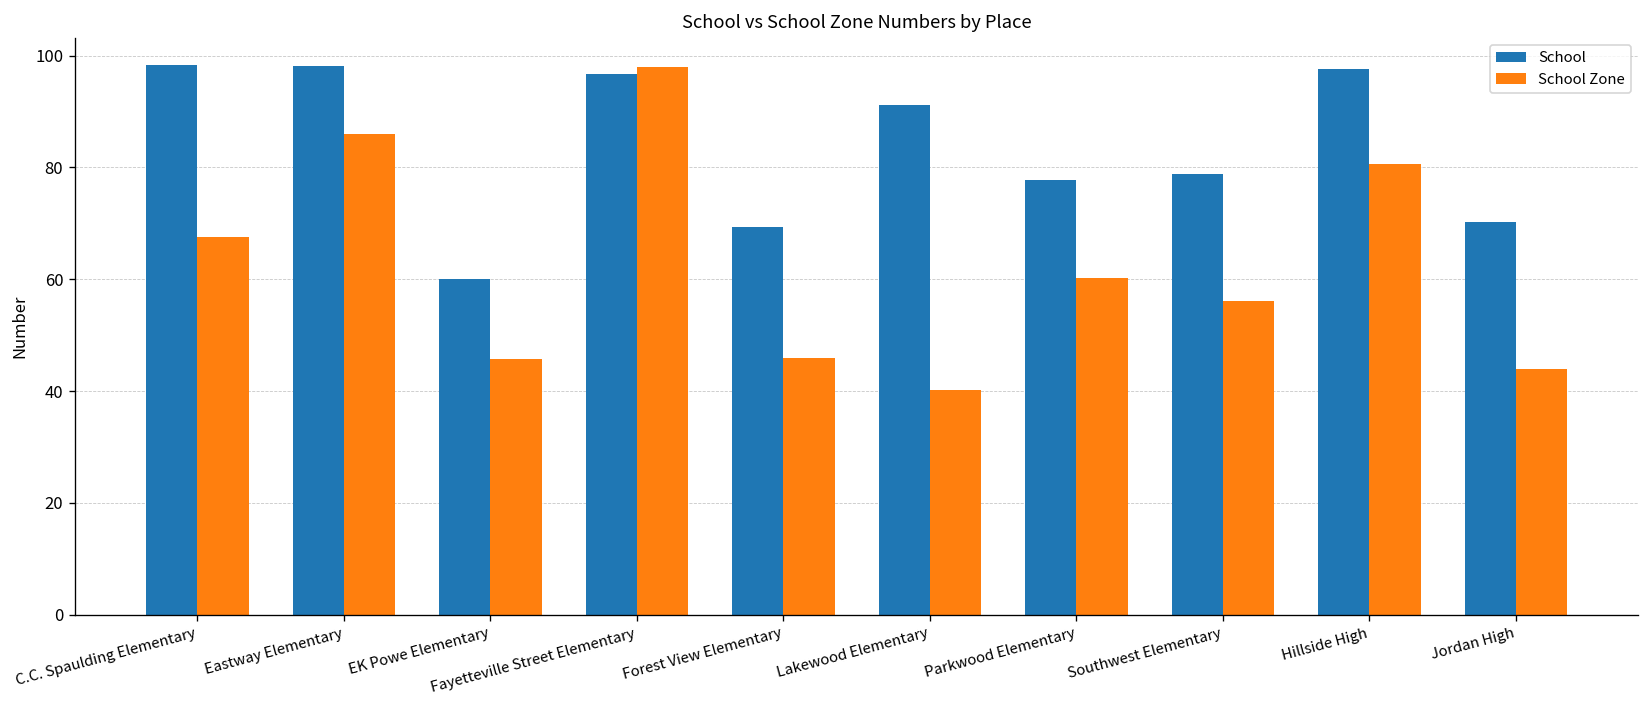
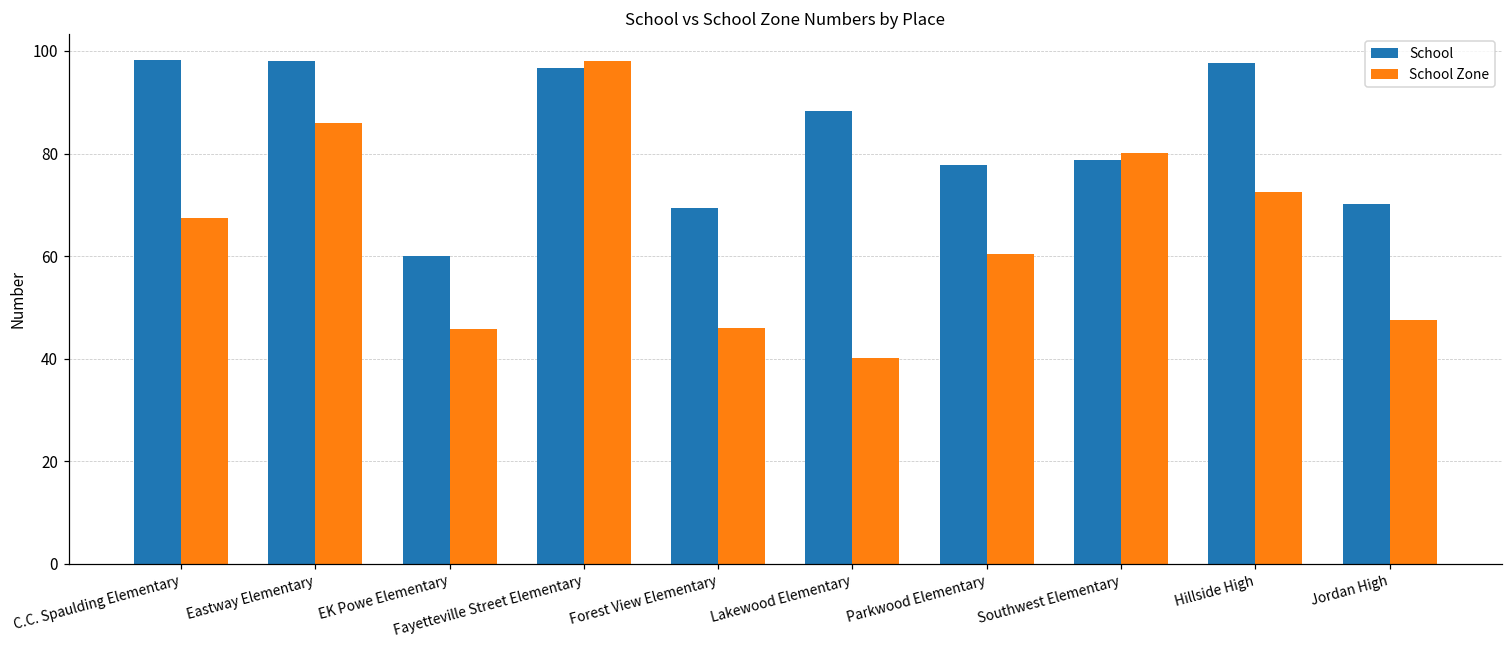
School, Lakewood Elementary: 91 -> 88
School Zone, Southwest Elementary: 56 -> 80
School Zone, Hillside High: 81 -> 73
School Zone, Jordan High: 44 -> 48
